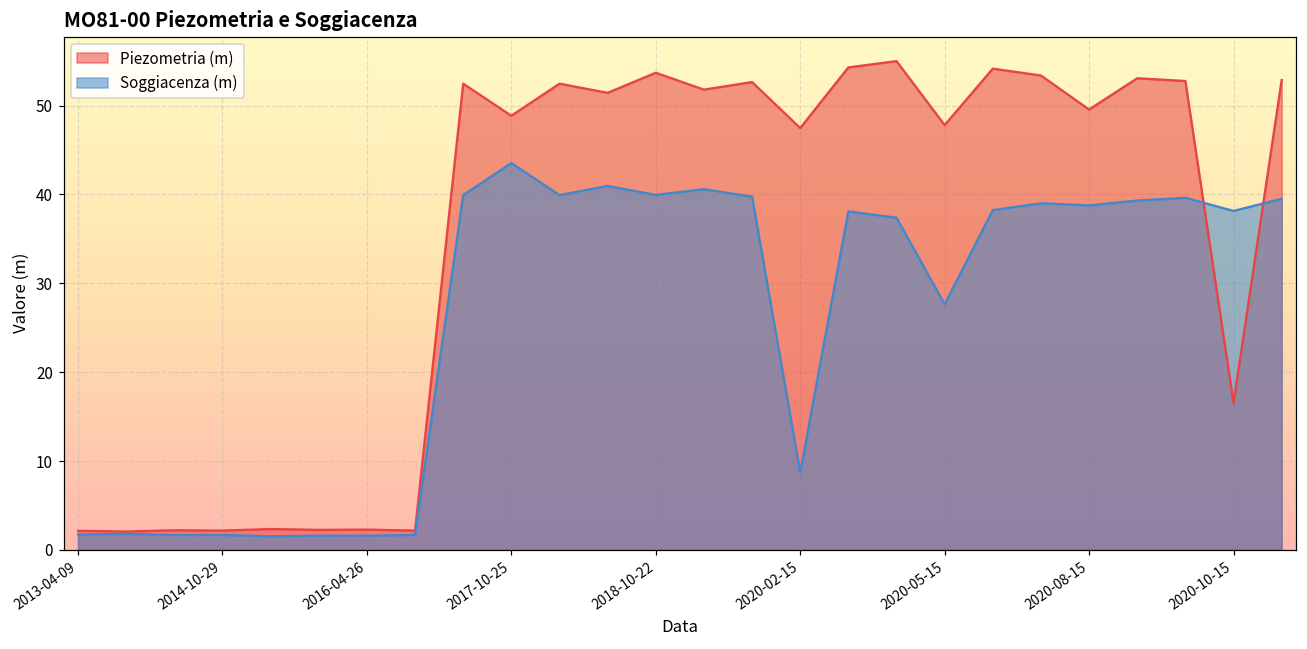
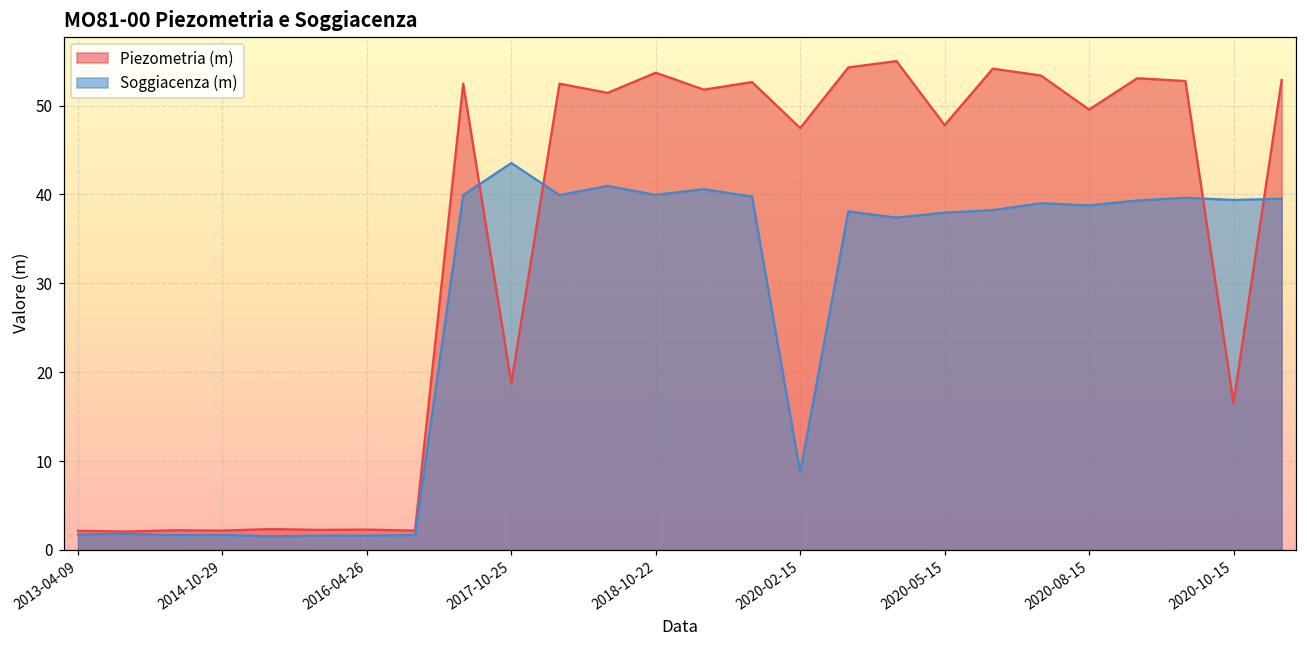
Piezometria (m), 2017-10-25: 49 -> 19
Soggiacenza (m), 2020-05-15: 28 -> 38
Soggiacenza (m), 2020-10-15: 38 -> 39
